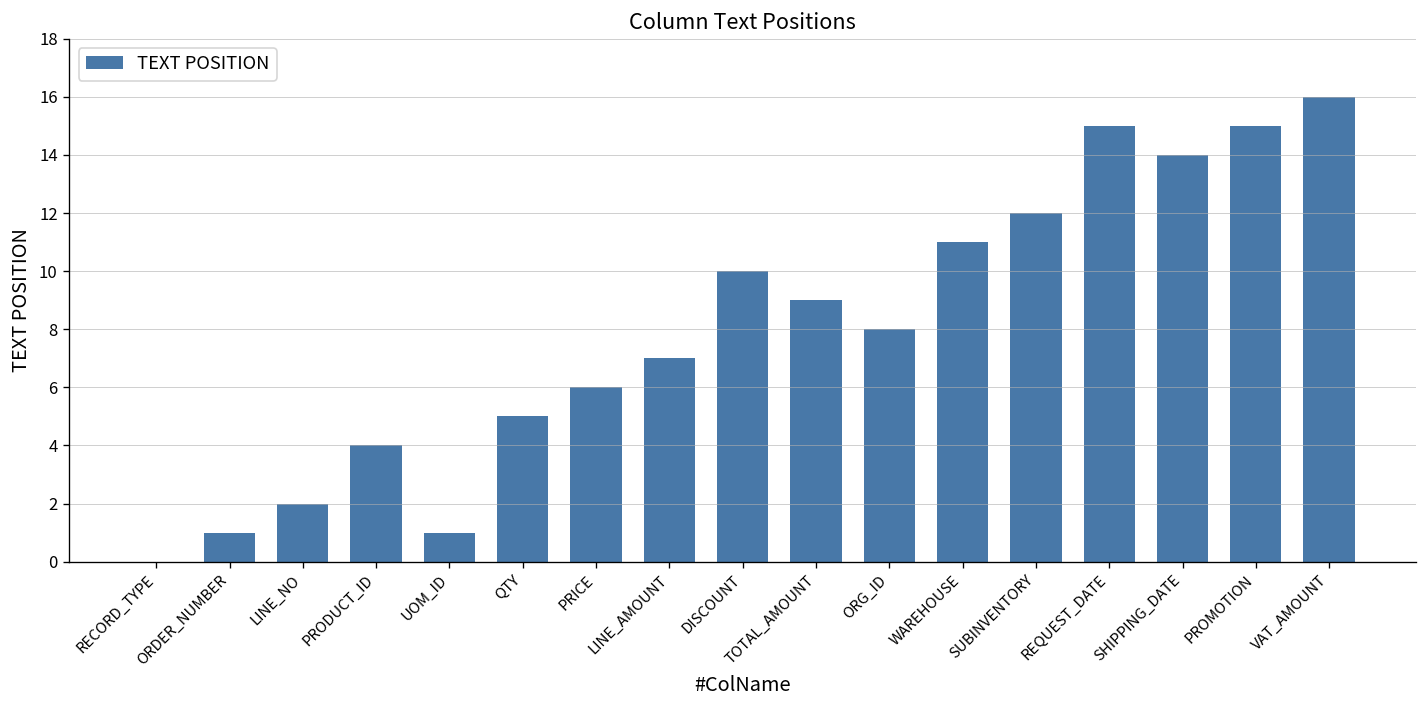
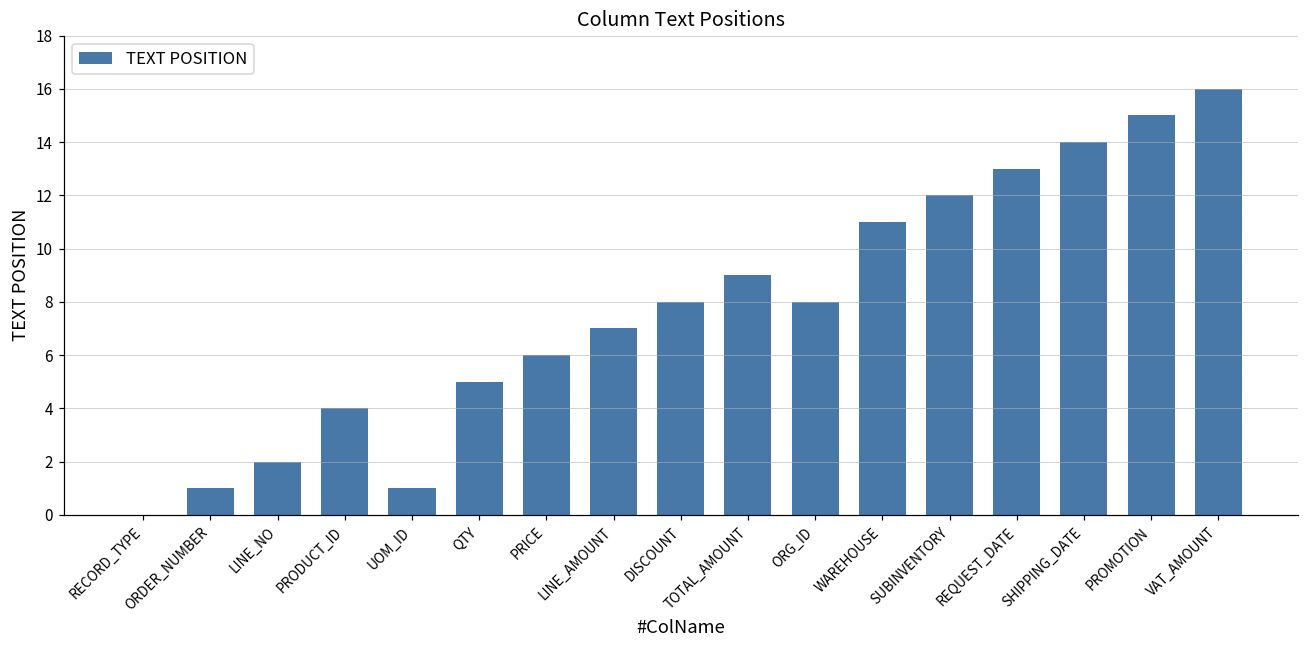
DISCOUNT: 10 -> 8
REQUEST_DATE: 15 -> 13
